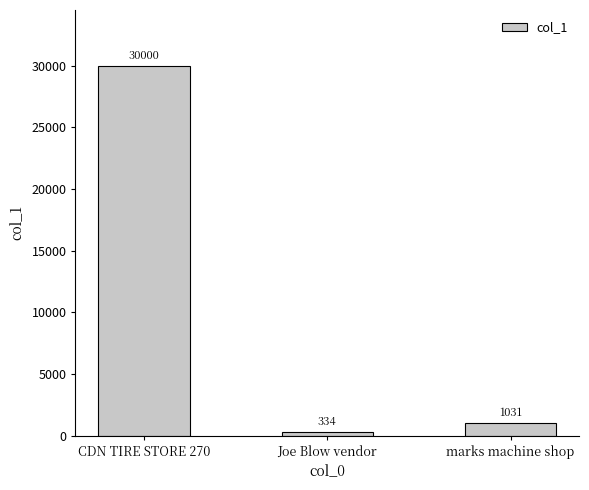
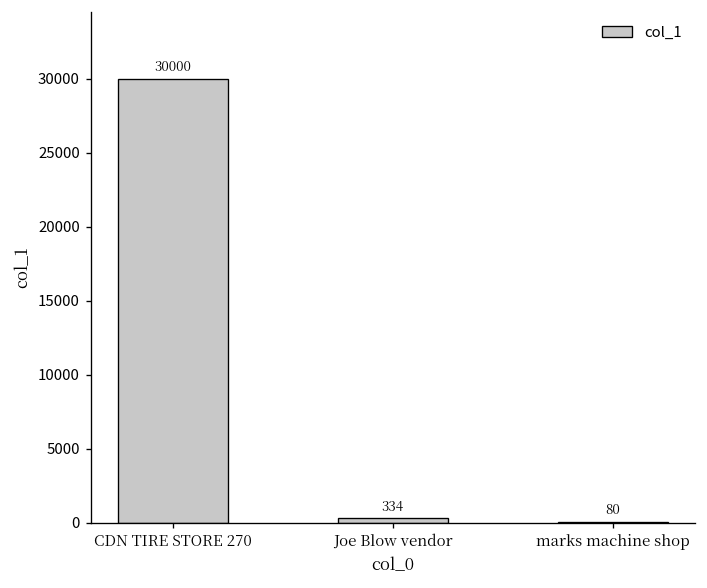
marks machine shop: 1031 -> 80
